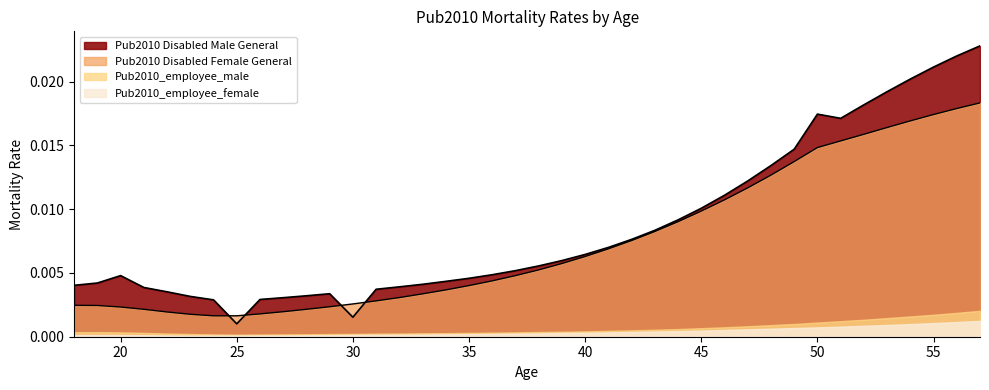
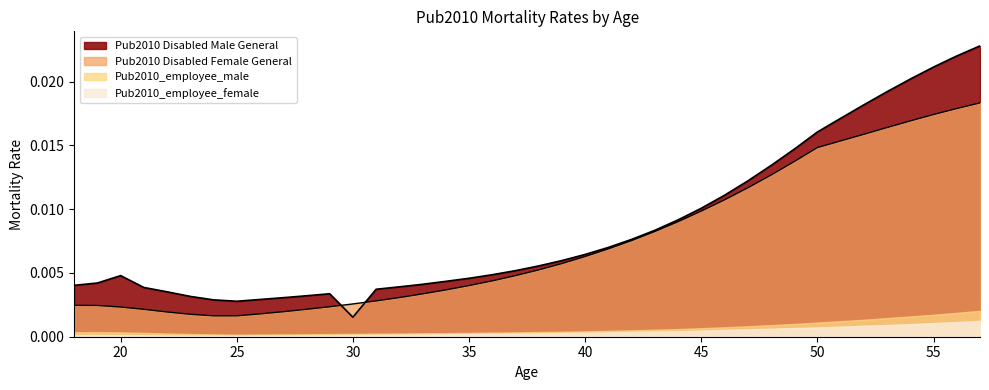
Pub2010 Disabled Male General, 25: 0.0010 -> 0.0028
Pub2010 Disabled Male General, 50: 0.0175 -> 0.0161
